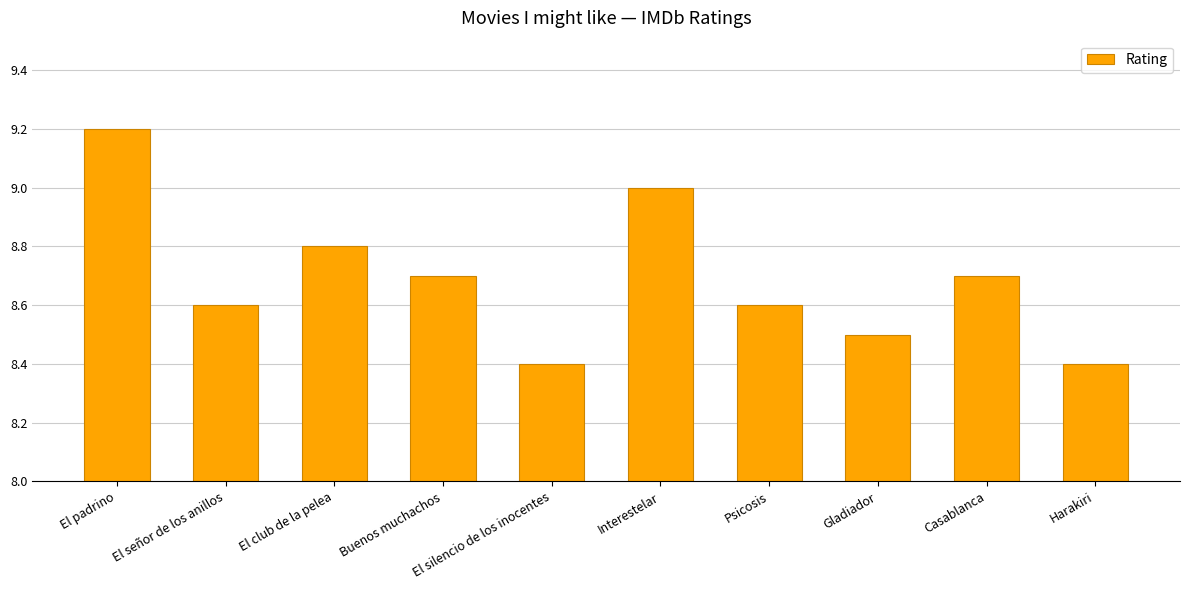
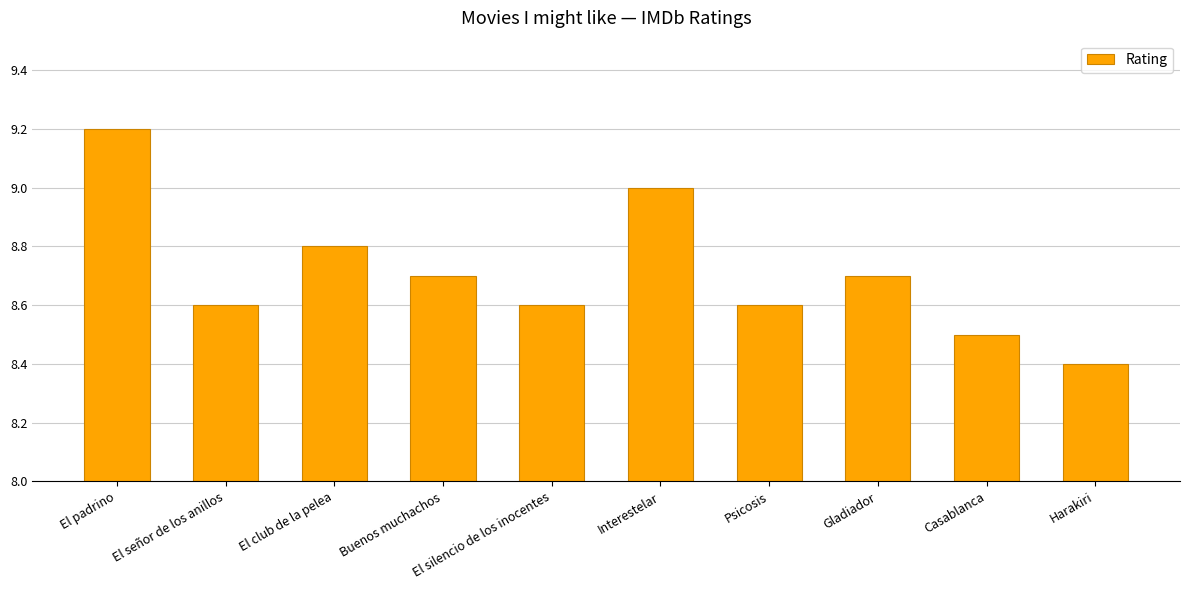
El silencio de los inocentes: 8.4 -> 8.6
Gladiador: 8.5 -> 8.7
Casablanca: 8.7 -> 8.5
